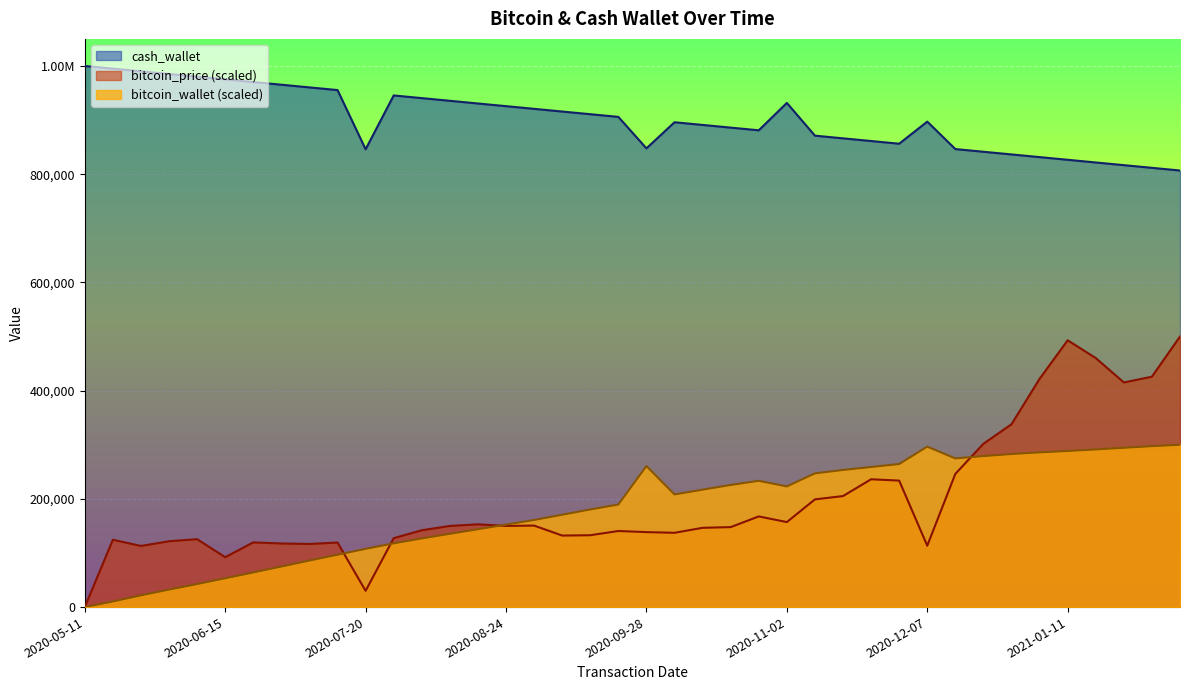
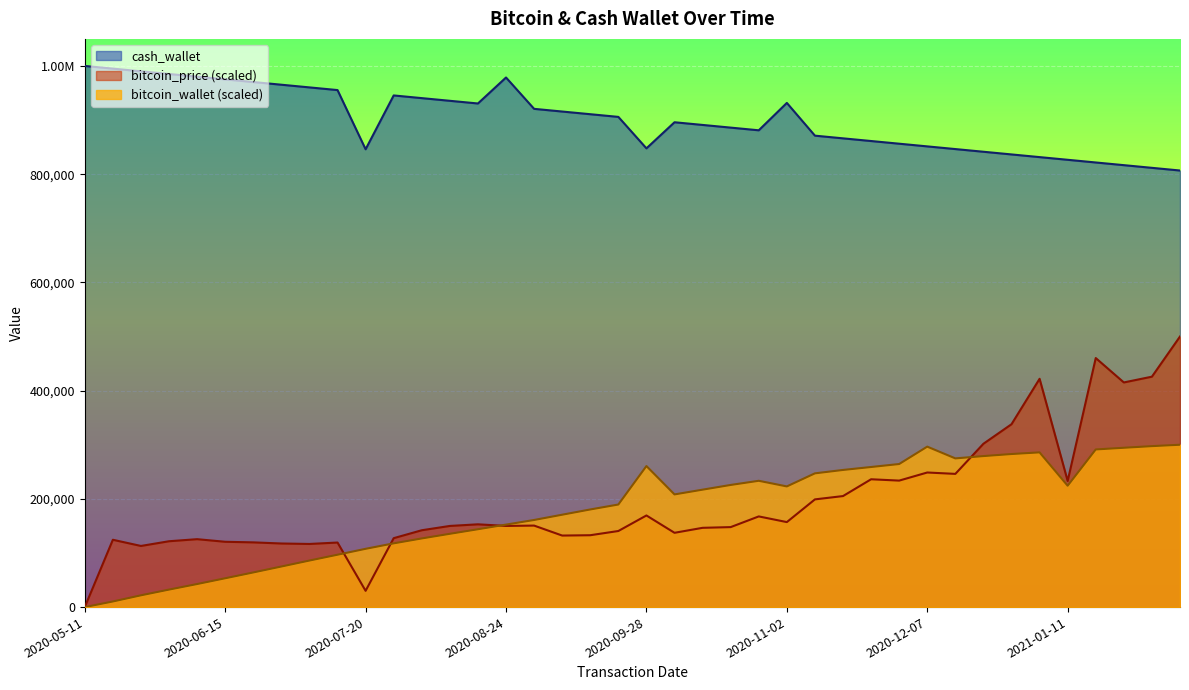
bitcoin_price (scaled), 2020-06-15: 90,000 -> 120,000
cash_wallet, 2020-08-24: 930,000 -> 980,000
bitcoin_price (scaled), 2020-09-28: 140,000 -> 170,000
cash_wallet, 2020-12-07: 900,000 -> 850,000
bitcoin_price (scaled), 2020-12-07: 110,000 -> 250,000
bitcoin_price (scaled), 2021-01-11: 490,000 -> 230,000
bitcoin_wallet (scaled), 2021-01-11: 290,000 -> 220,000
